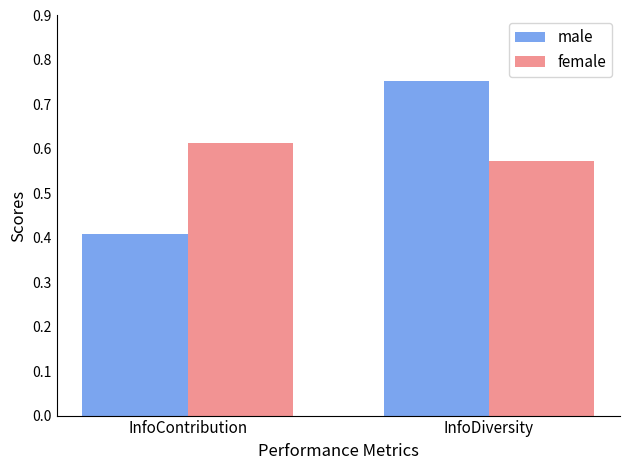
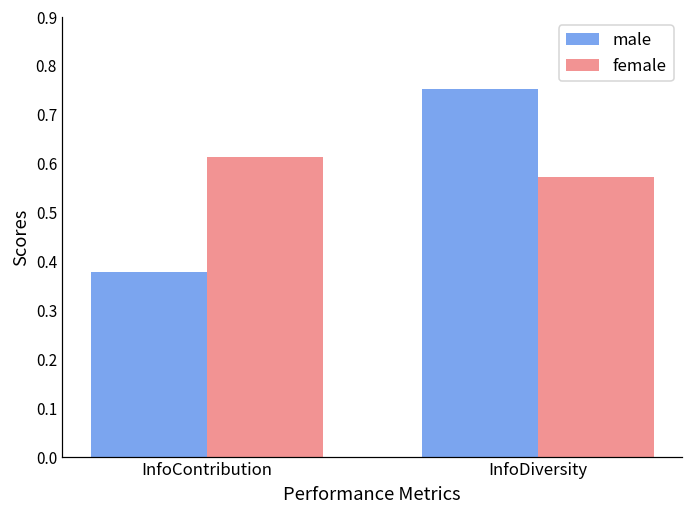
male, InfoContribution: 0.41 -> 0.38
